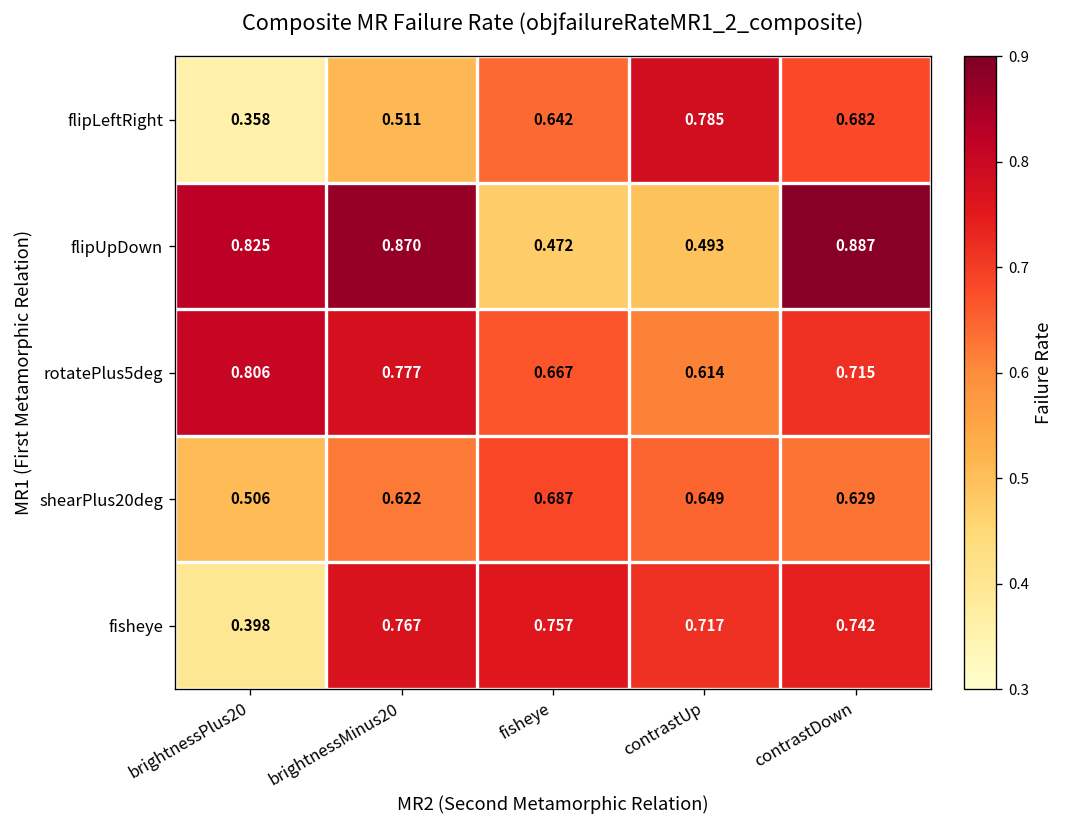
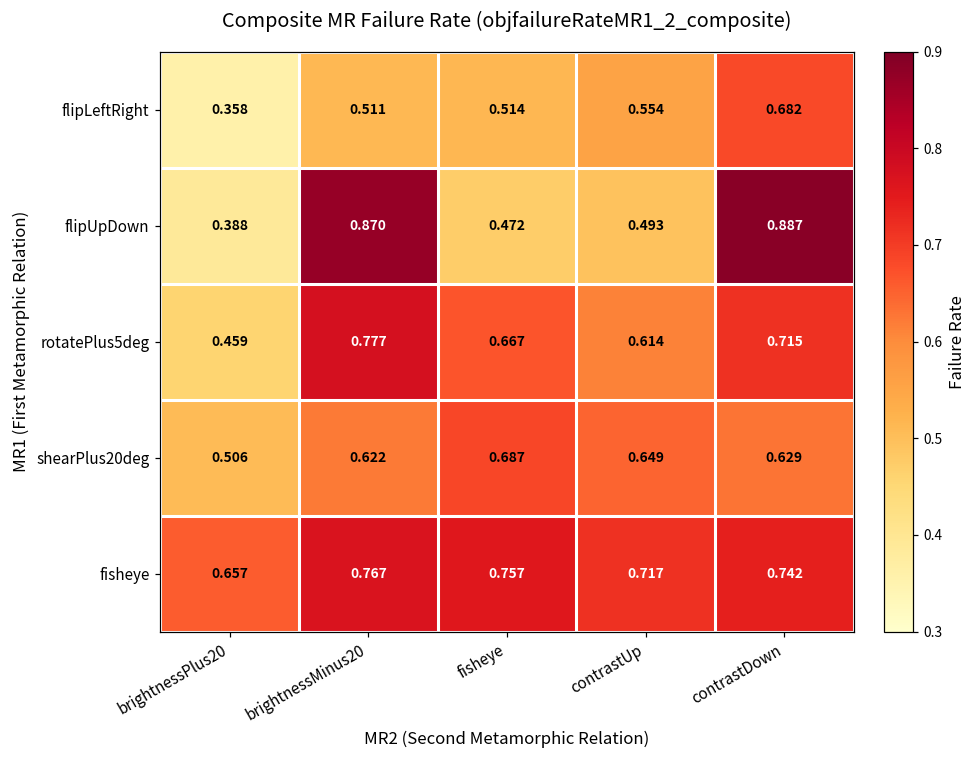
flipLeftRight, fisheye: 0.642 -> 0.514
flipLeftRight, contrastUp: 0.785 -> 0.554
flipUpDown, brightnessPlus20: 0.825 -> 0.388
rotatePlus5deg, brightnessPlus20: 0.806 -> 0.459
fisheye, brightnessPlus20: 0.398 -> 0.657
